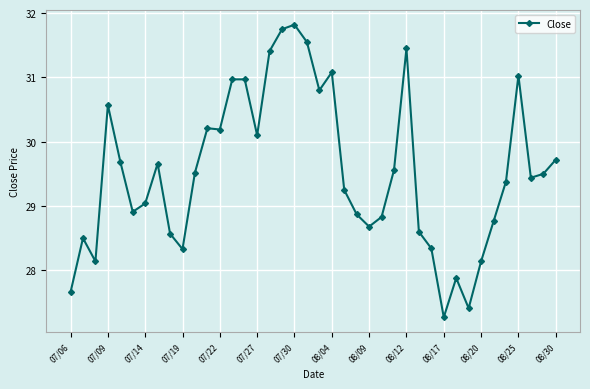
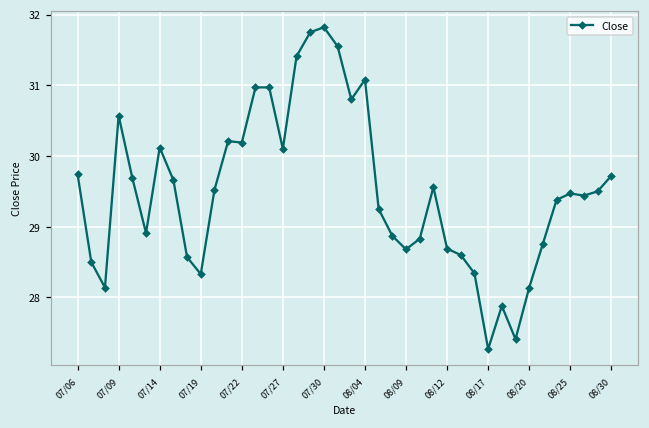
07/06: 27.7 -> 29.7
07/14: 29.0 -> 30.1
08/12: 31.5 -> 28.7
08/25: 31.0 -> 29.5
